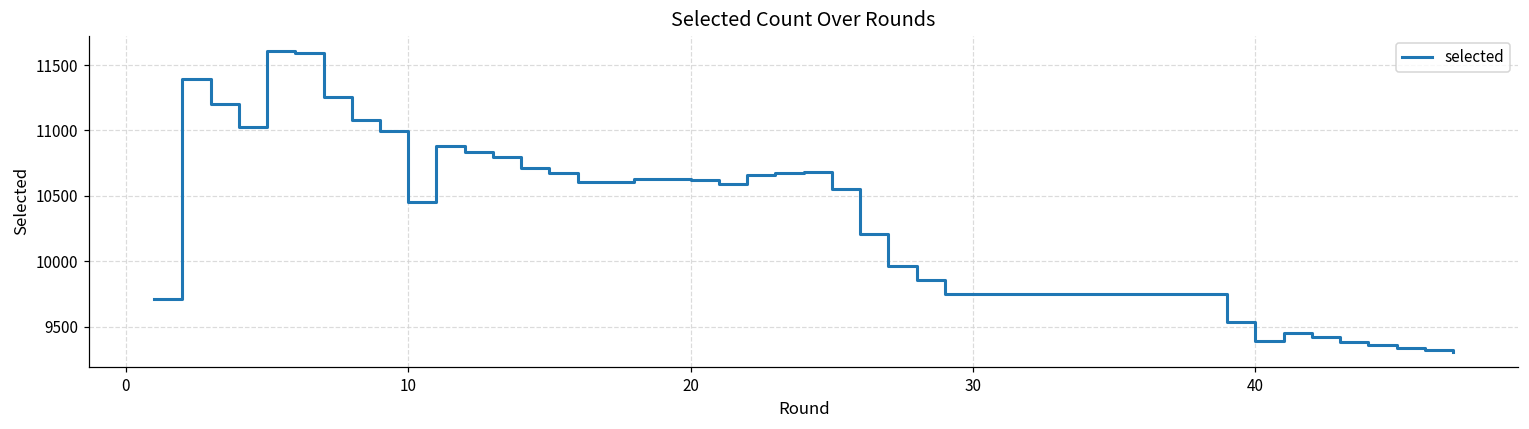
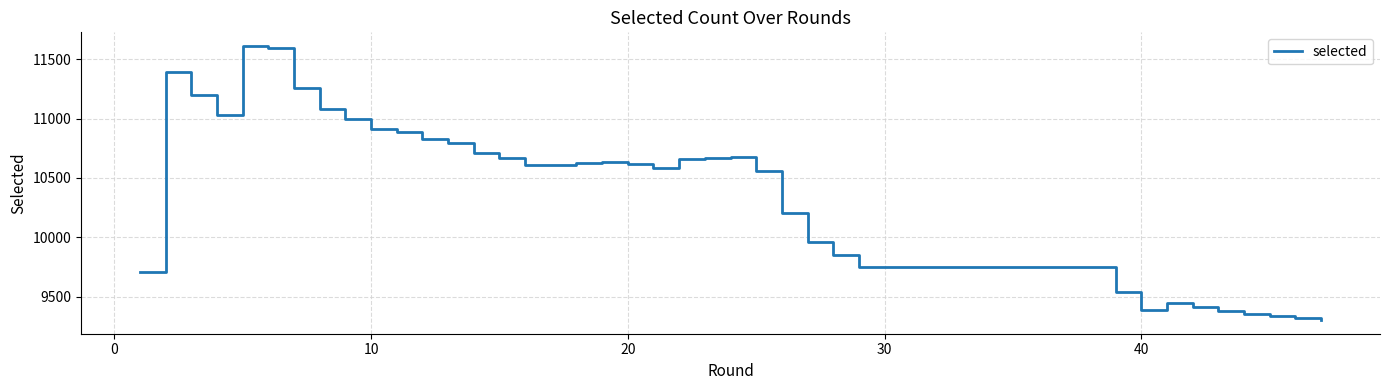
10: 10460 -> 10910
